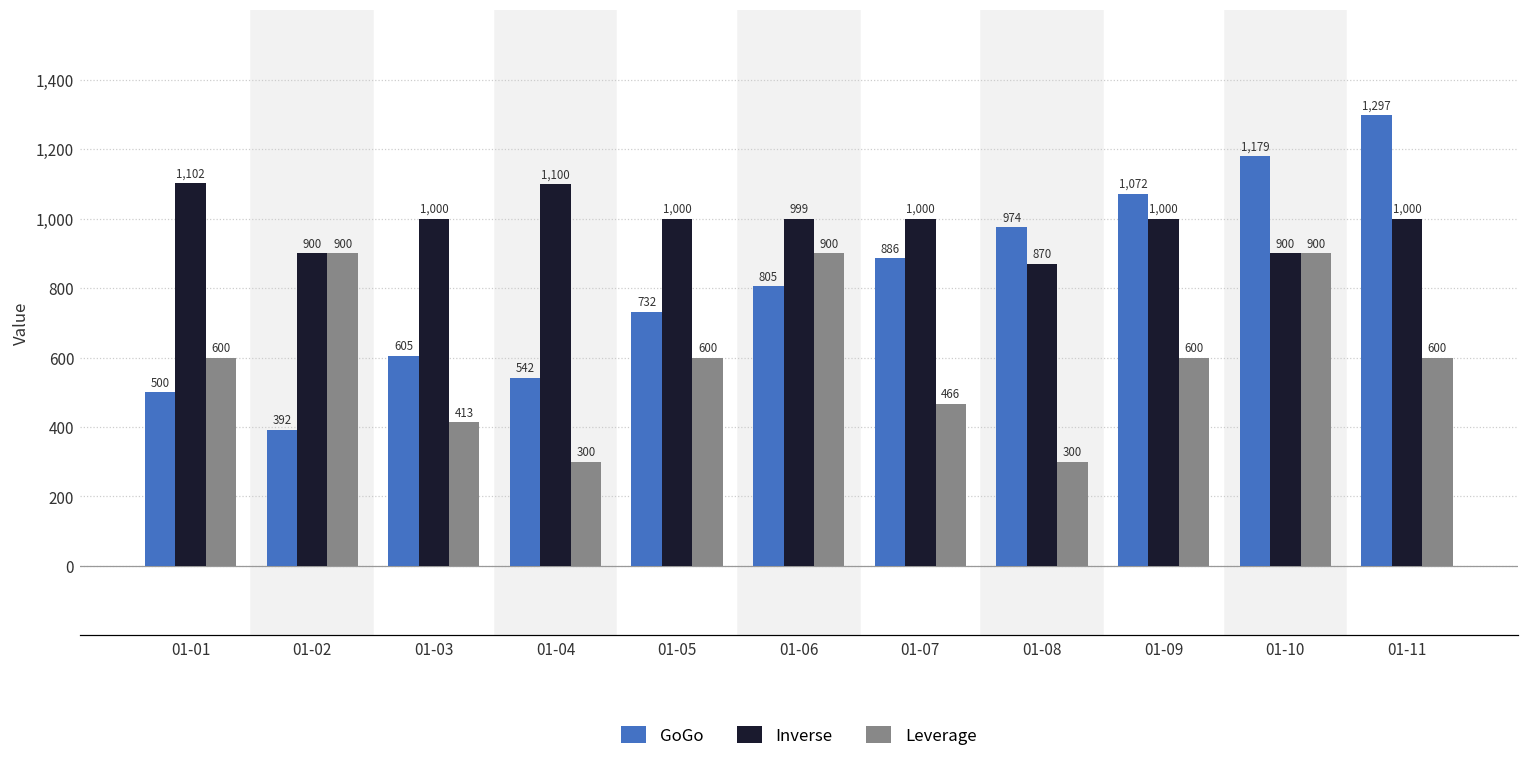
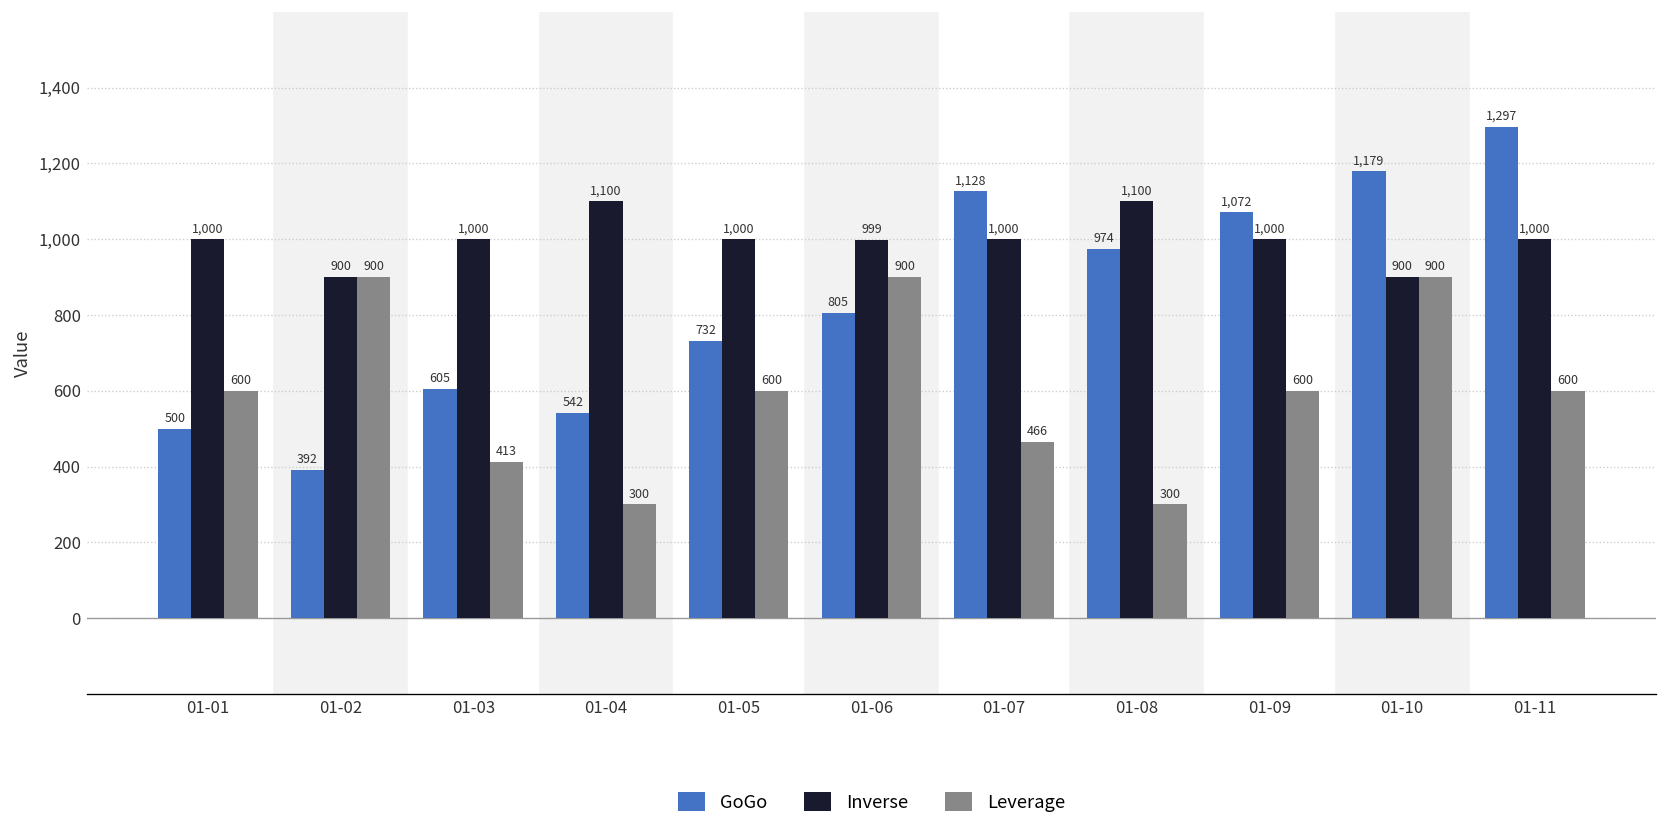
Inverse, 01-01: 1,102 -> 1,000
GoGo, 01-07: 886 -> 1,128
Inverse, 01-08: 870 -> 1,100
